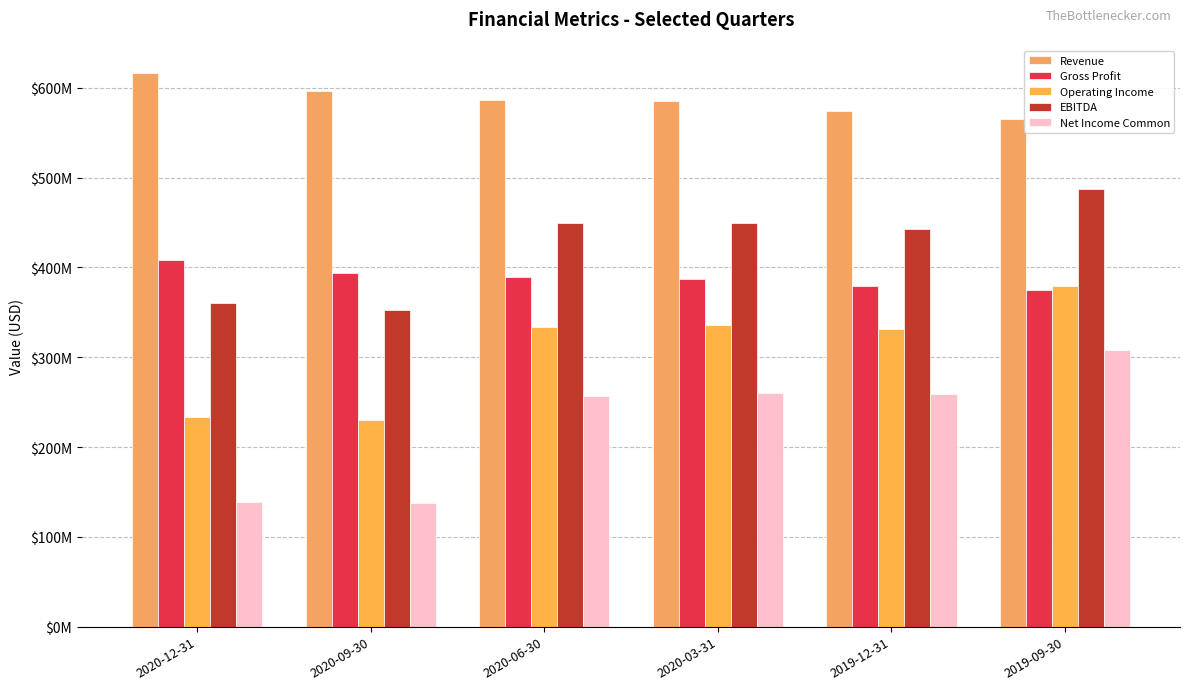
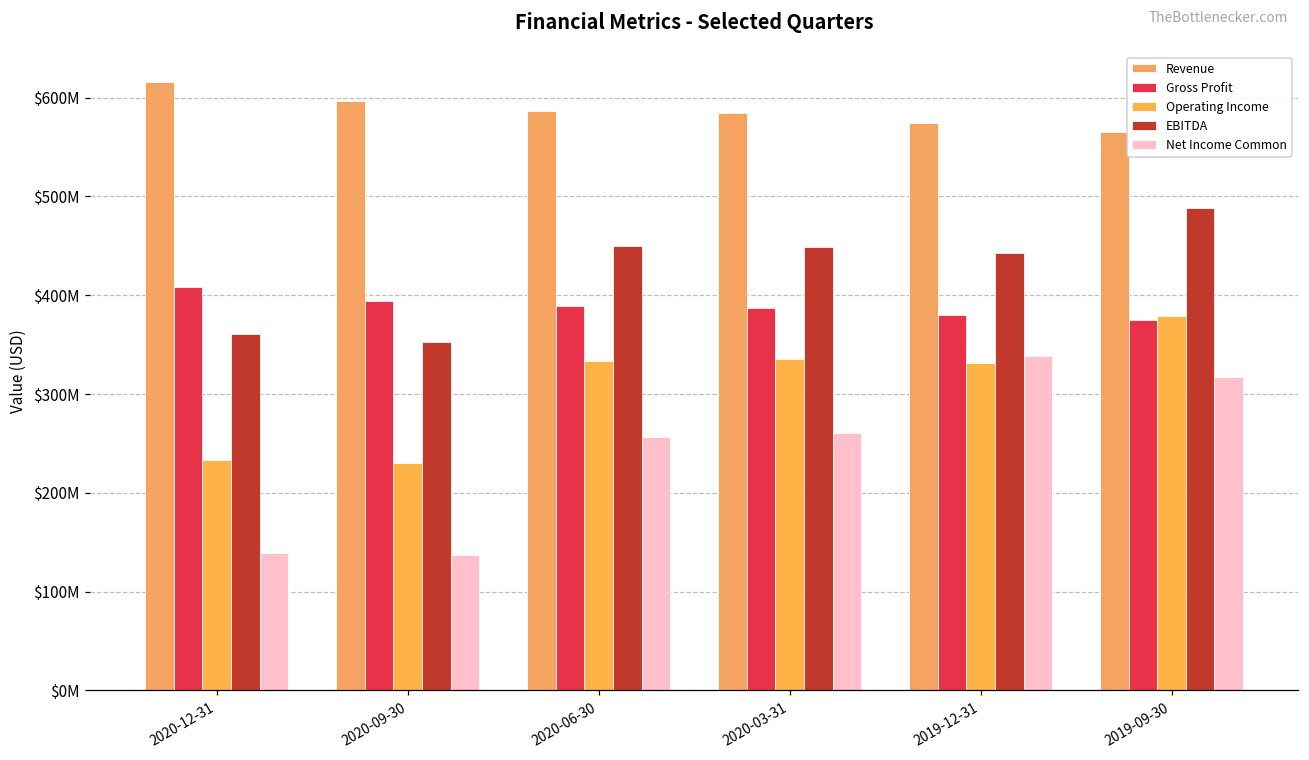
Net Income Common, 2019-12-31: $260000000 -> $340000000
Net Income Common, 2019-09-30: $310000000 -> $320000000
